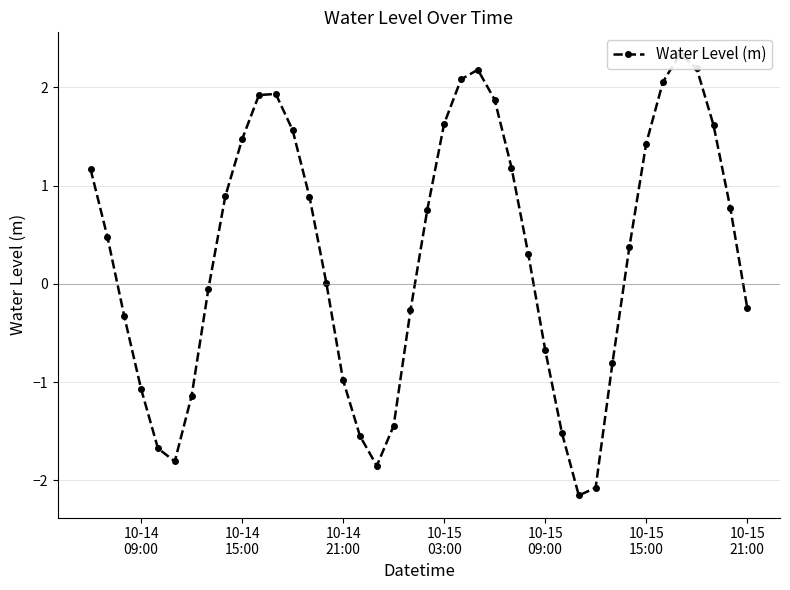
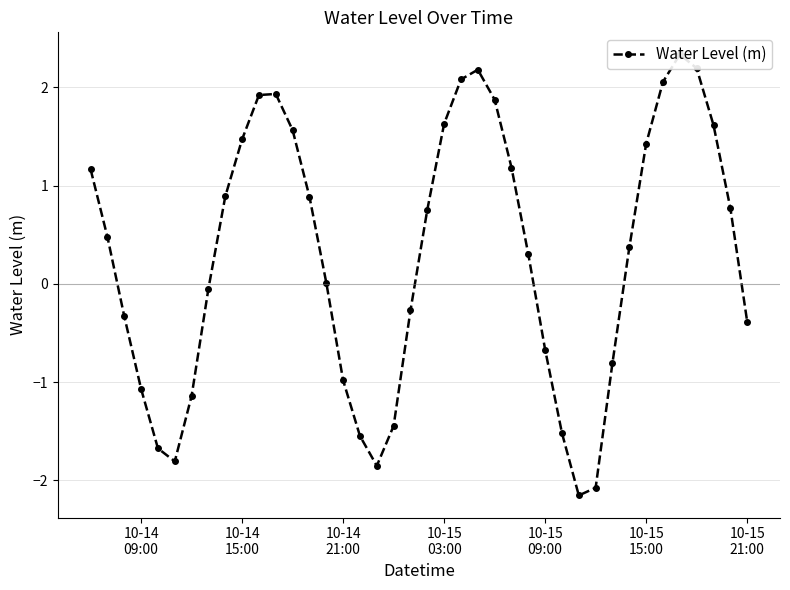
10-15 21:00: -0.2 -> -0.4
